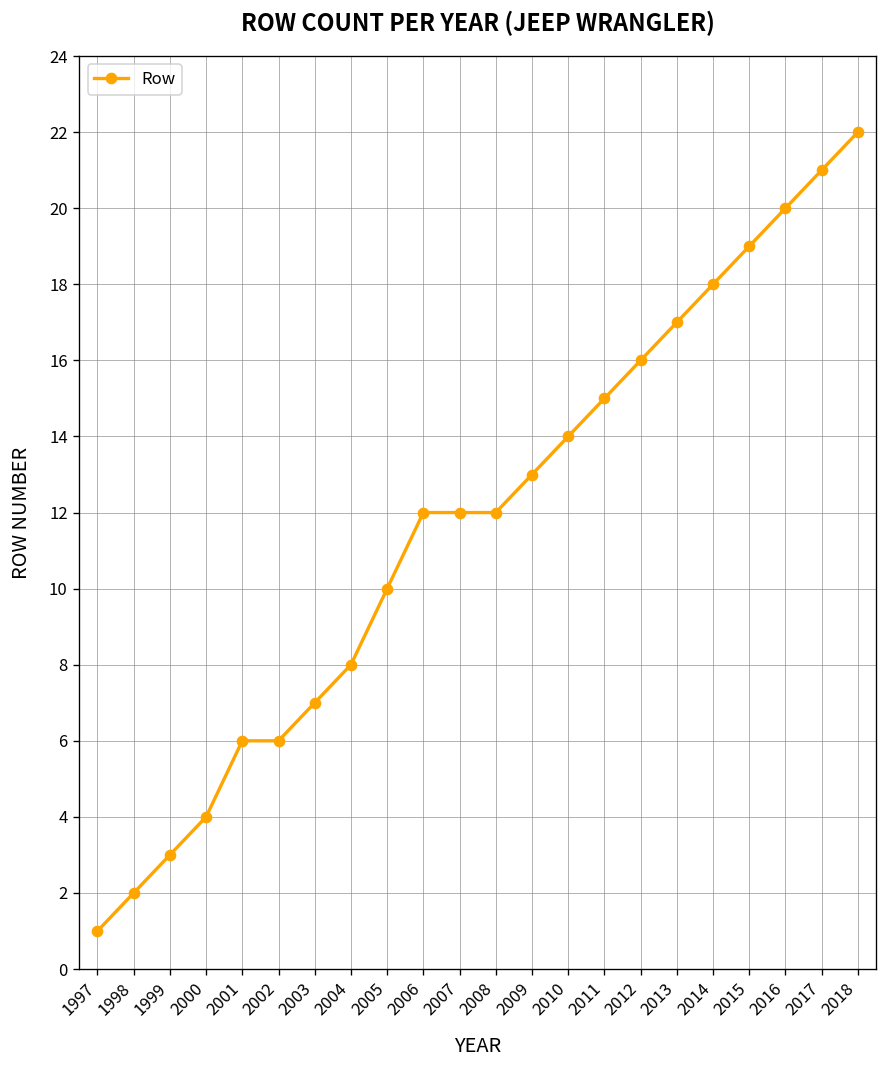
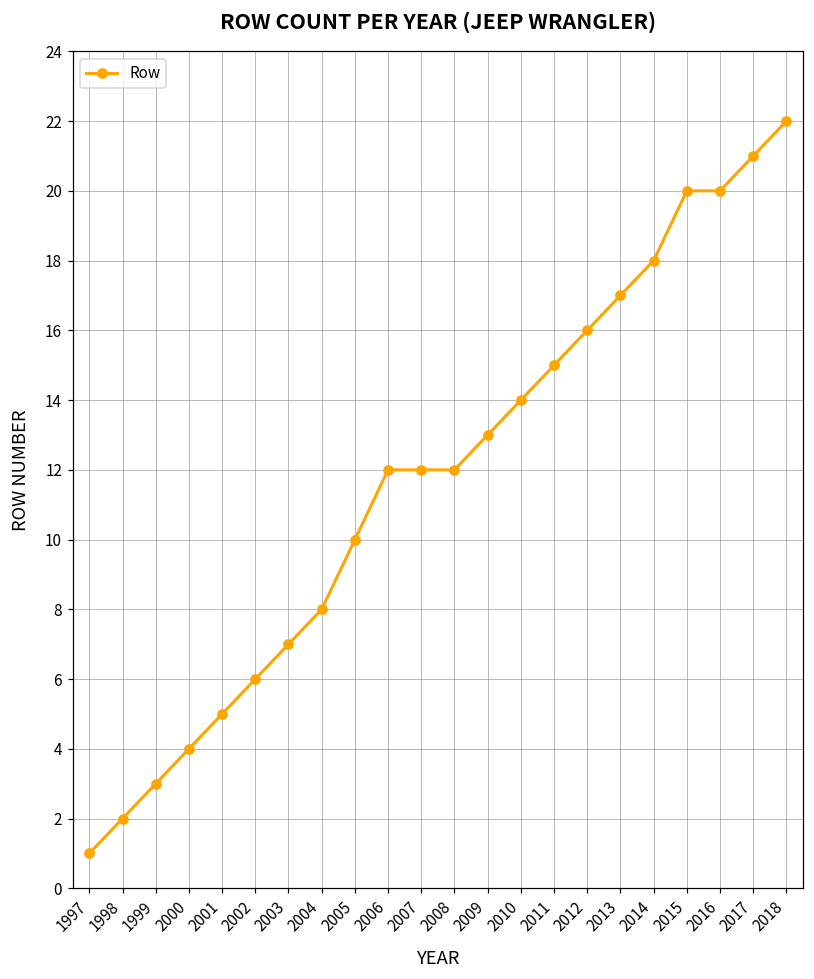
2001: 6 -> 5
2015: 19 -> 20
